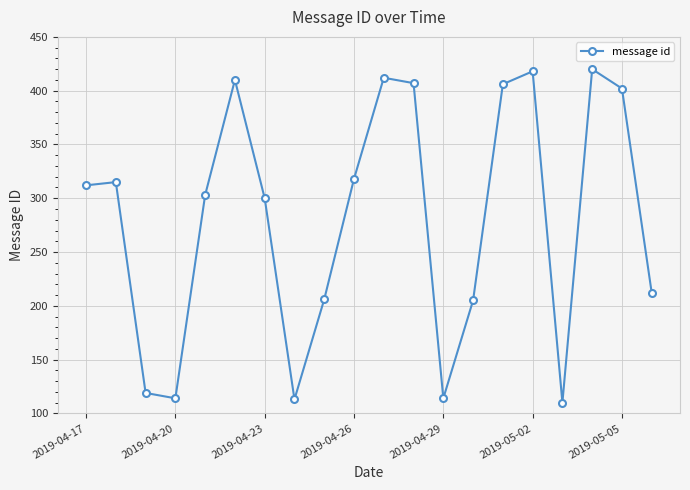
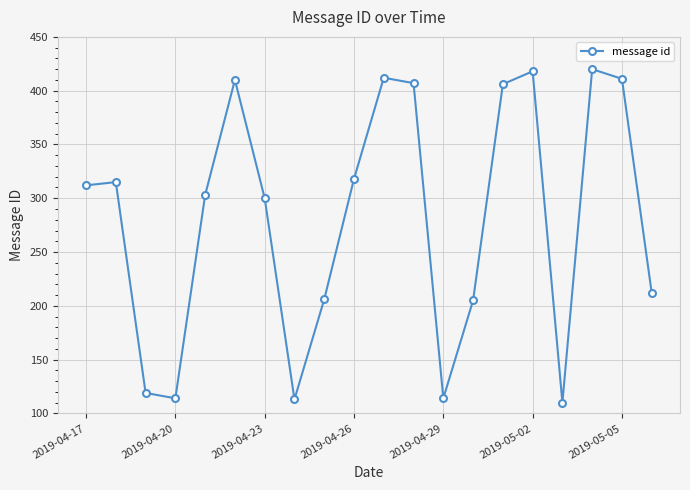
2019-05-05: 402 -> 411
